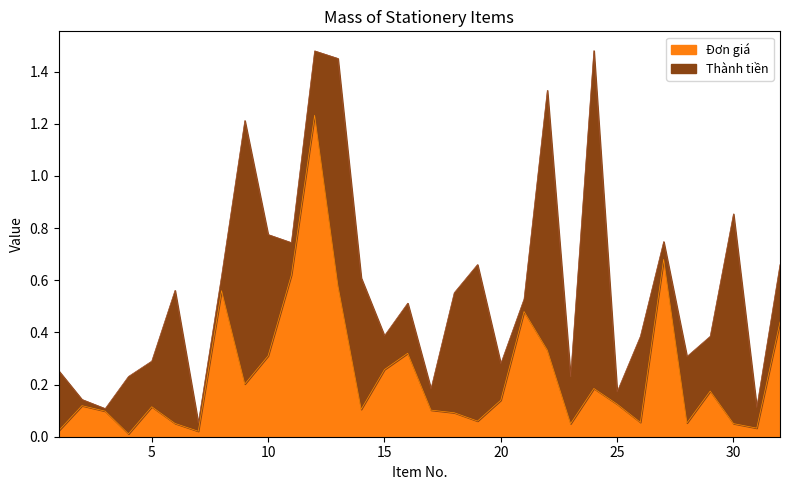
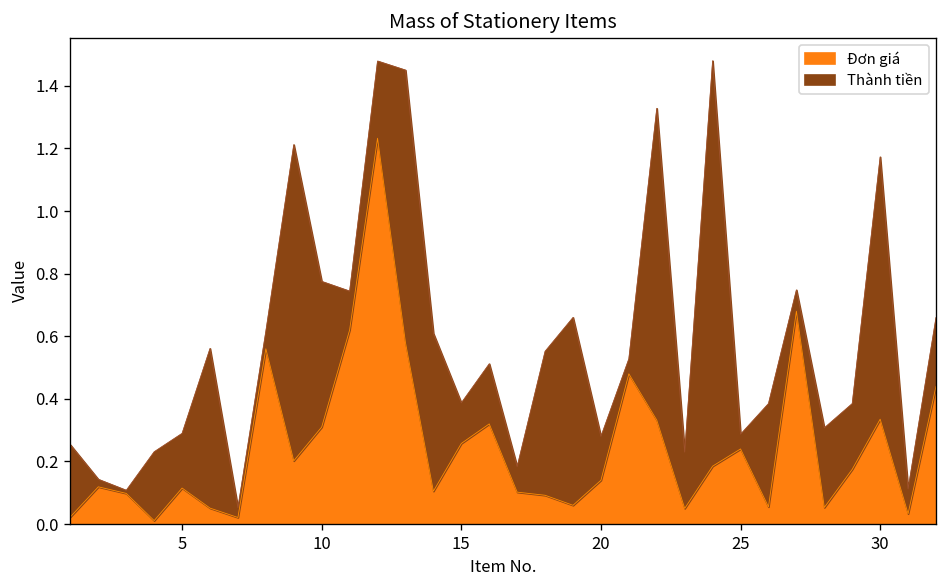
Đơn giá, 25: 0.12 -> 0.24
Đơn giá, 30: 0.05 -> 0.34
Thành tiền, 30: 0.80 -> 0.84
